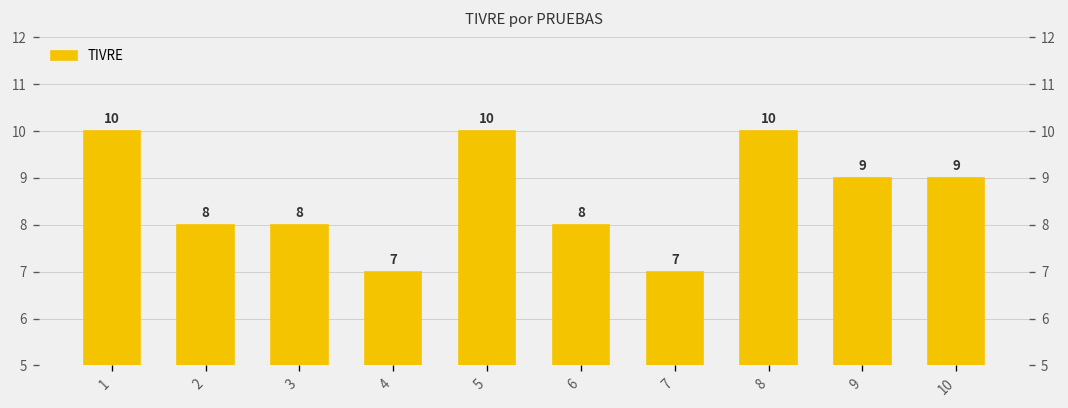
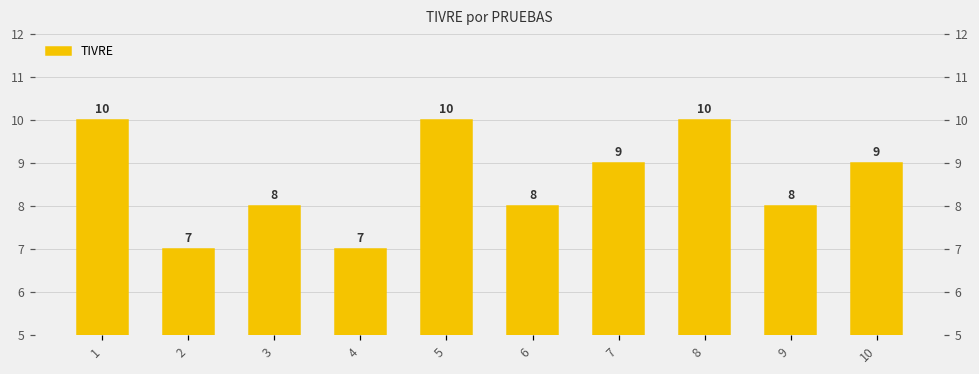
2: 8 -> 7
7: 7 -> 9
9: 9 -> 8
